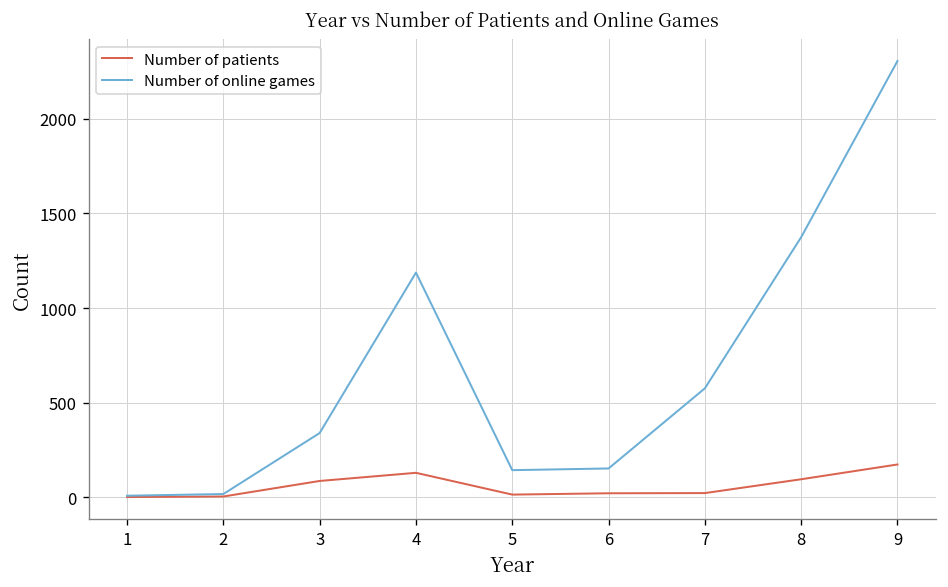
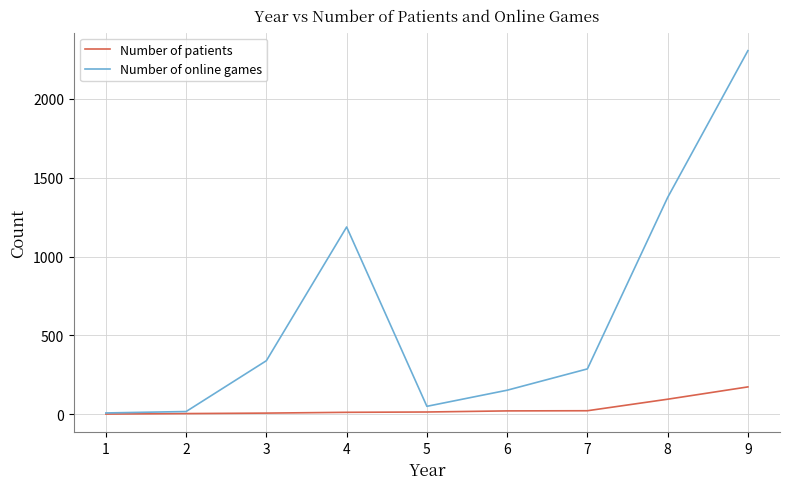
Number of patients, 3: 90 -> 10
Number of patients, 4: 130 -> 10
Number of online games, 5: 140 -> 50
Number of online games, 7: 580 -> 290
